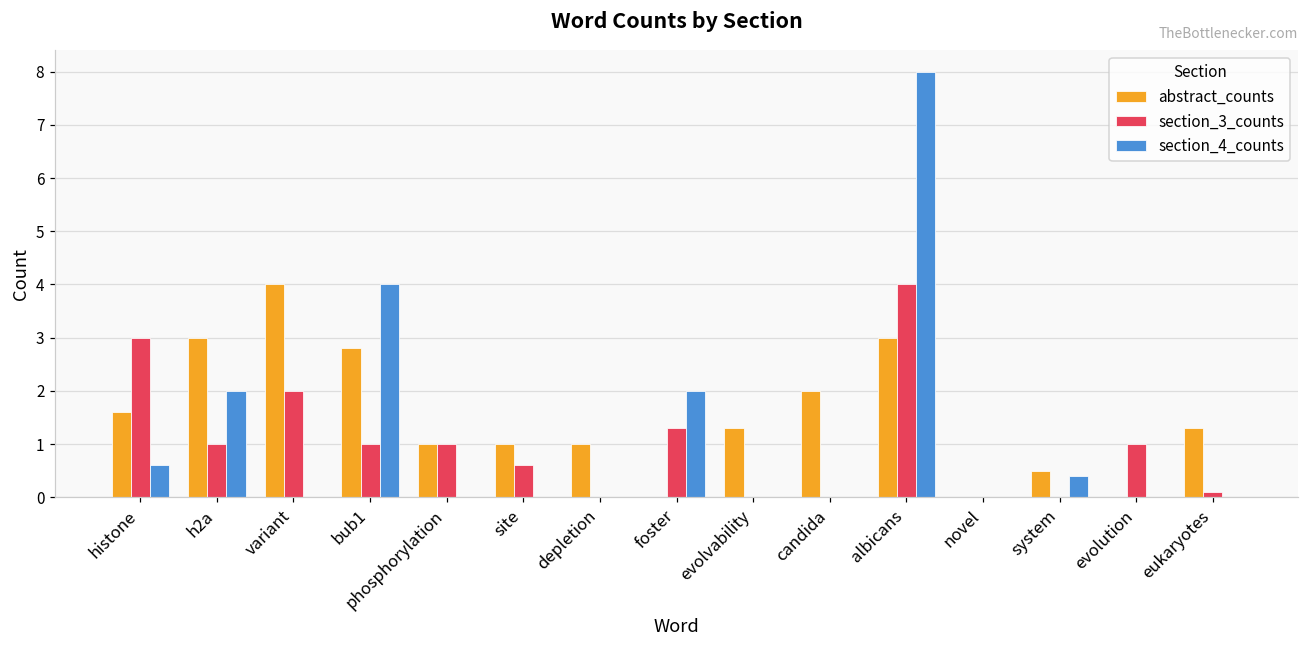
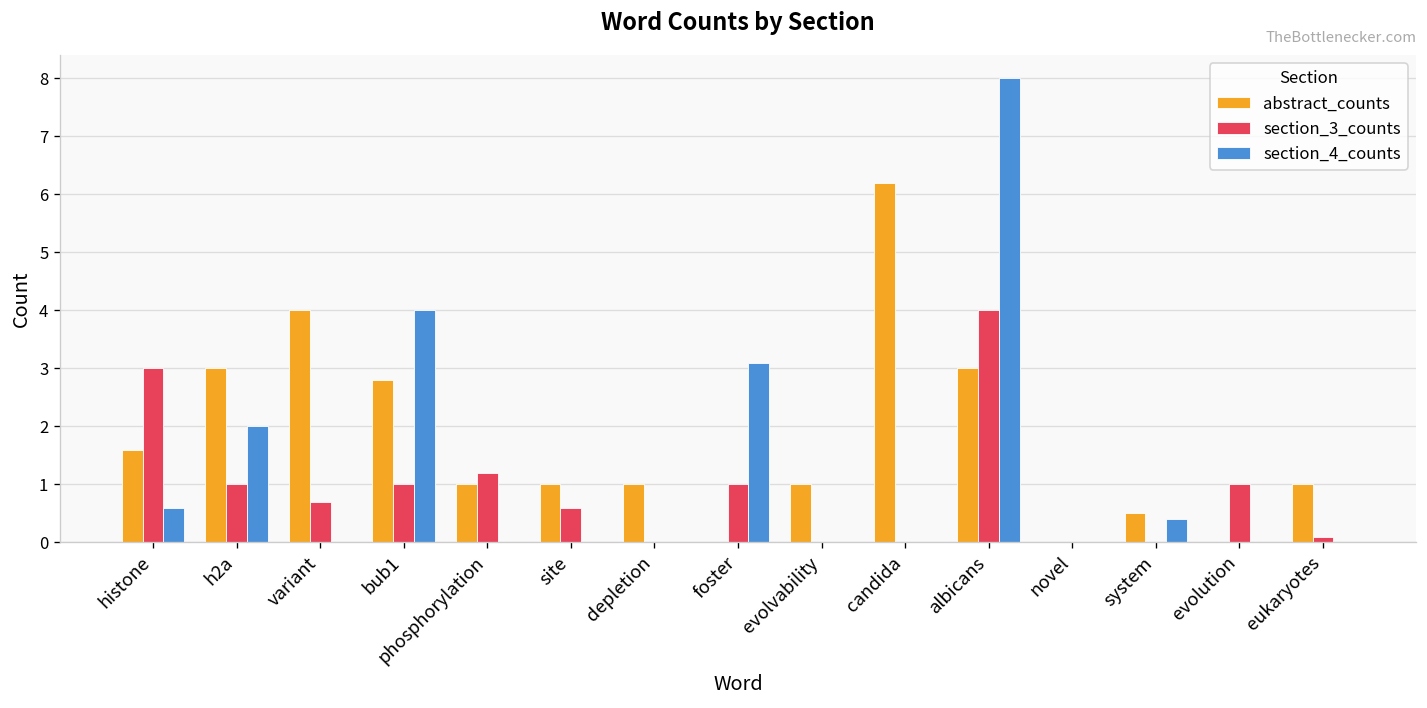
section_3_counts, variant: 2.0 -> 0.7
section_3_counts, phosphorylation: 1.0 -> 1.2
section_3_counts, foster: 1.3 -> 1.0
section_4_counts, foster: 2.0 -> 3.1
abstract_counts, evolvability: 1.3 -> 1.0
abstract_counts, candida: 2.0 -> 6.2
abstract_counts, eukaryotes: 1.3 -> 1.0
